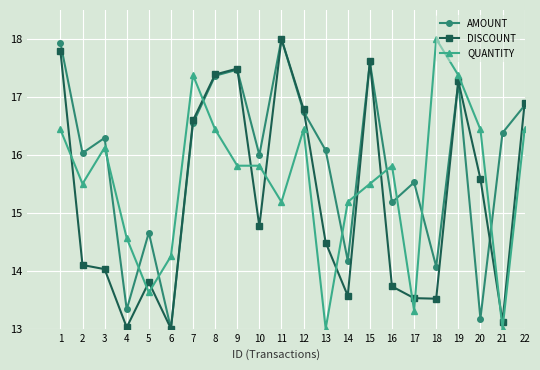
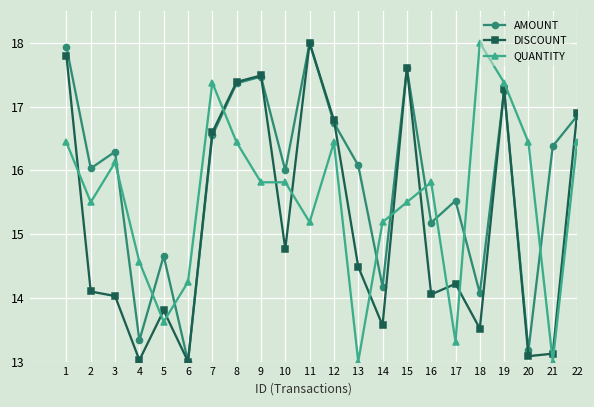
DISCOUNT, 16: 13.7 -> 14.1
DISCOUNT, 17: 13.5 -> 14.2
DISCOUNT, 20: 15.6 -> 13.1
